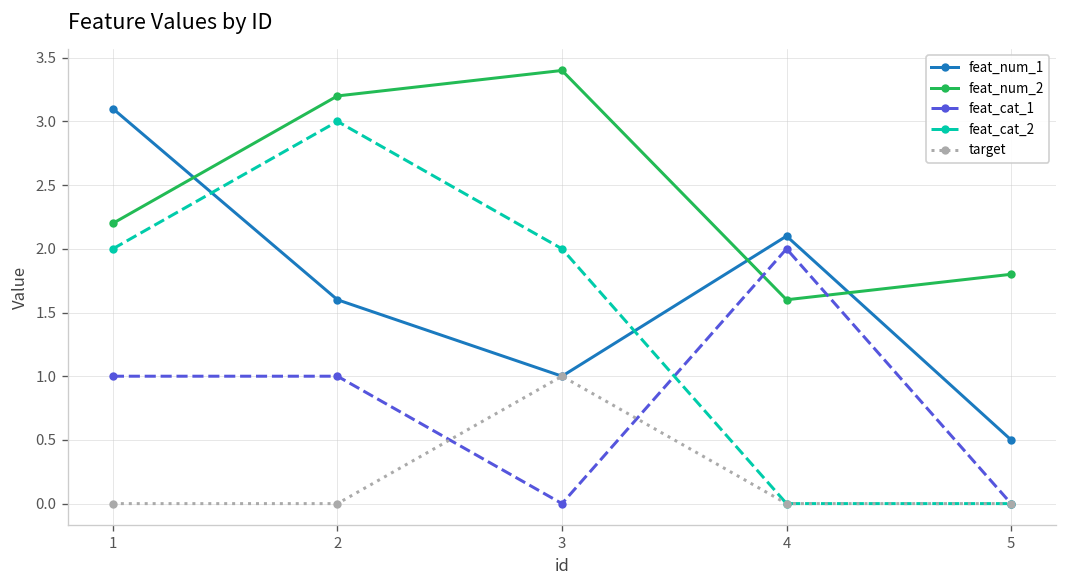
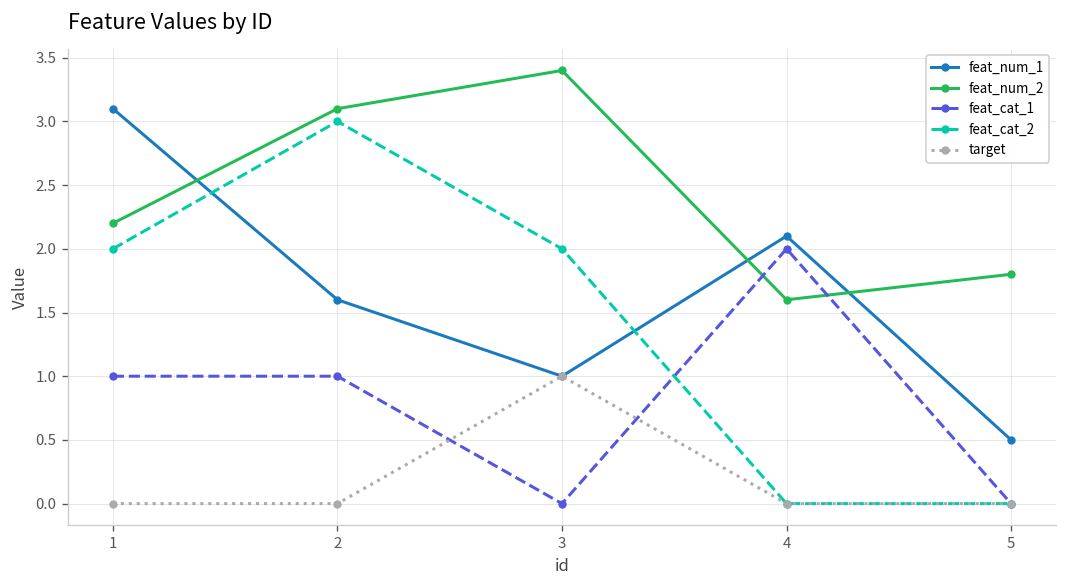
feat_num_2, 2: 3.2 -> 3.1
